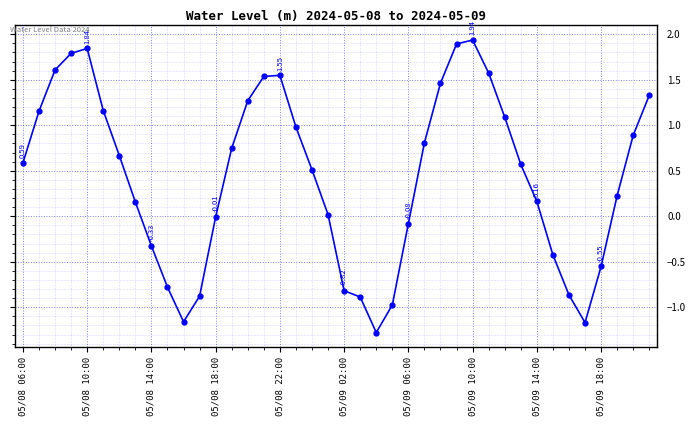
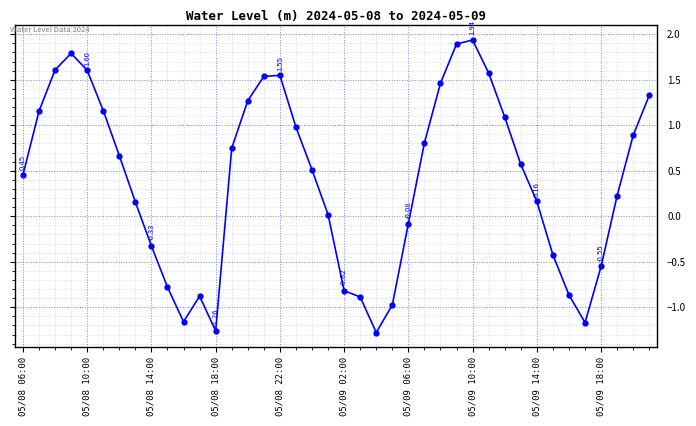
05/08 06:00: 0.59 -> 0.45
05/08 10:00: 1.84 -> 1.60
05/08 18:00: -0.01 -> -1.26
